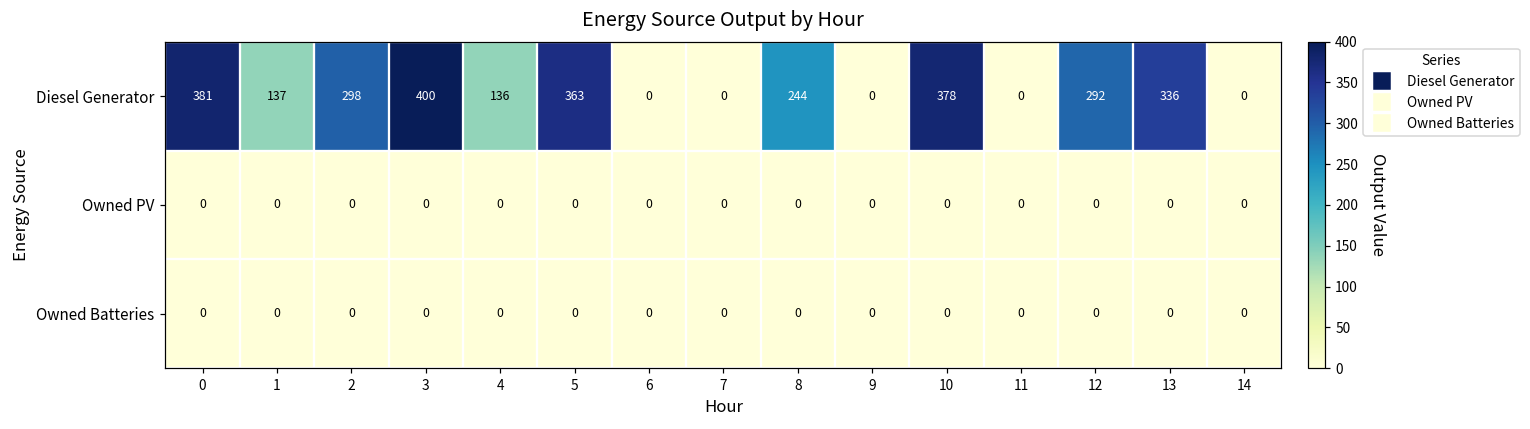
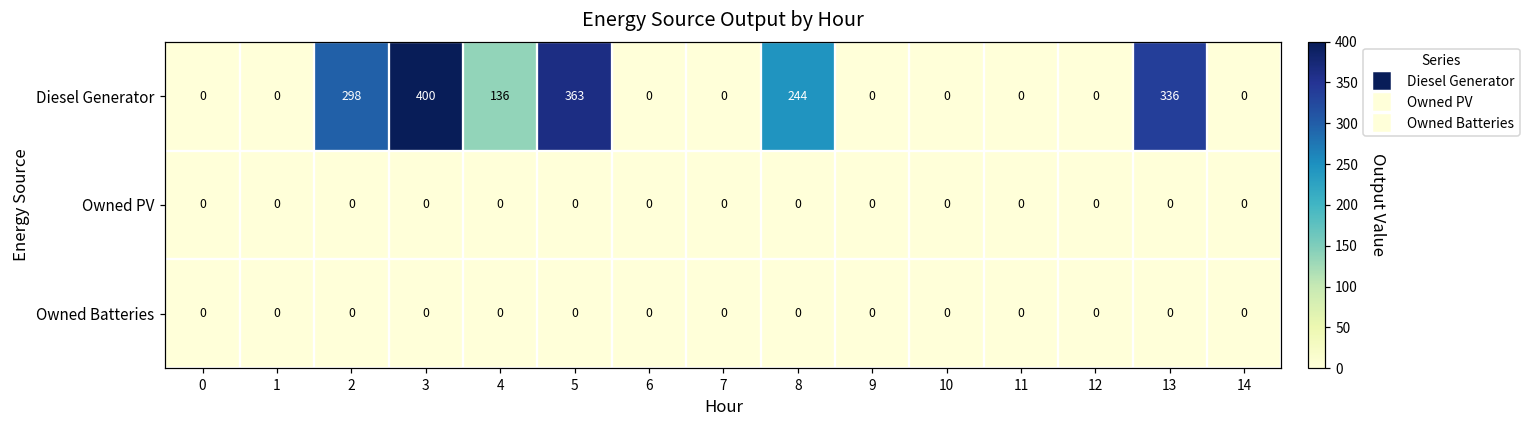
Diesel Generator, 0: 381 -> 0
Diesel Generator, 1: 137 -> 0
Diesel Generator, 10: 378 -> 0
Diesel Generator, 12: 292 -> 0
